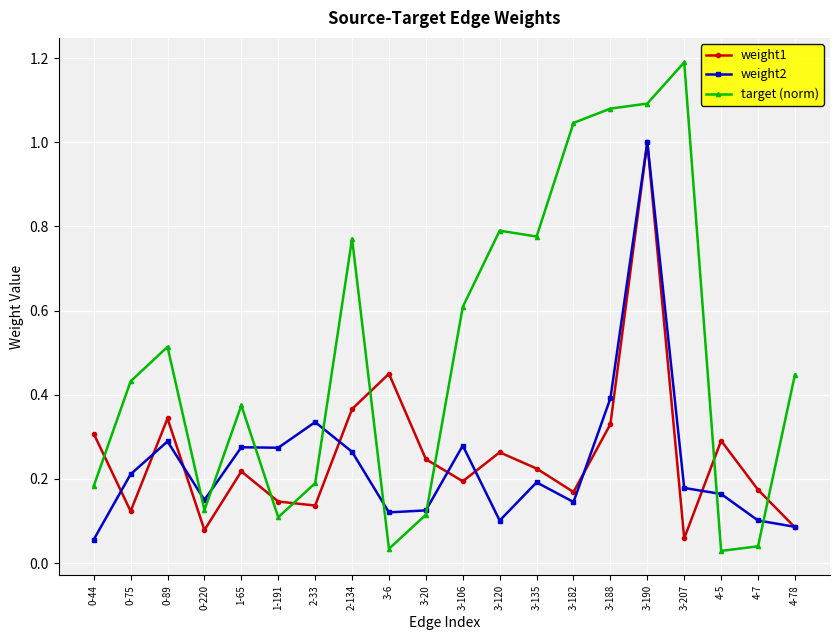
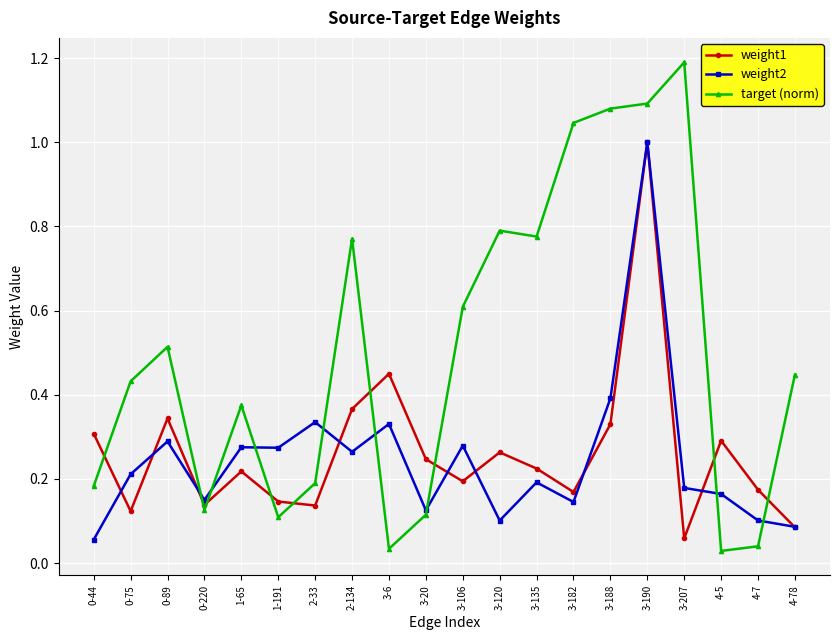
weight1, 0-220: 0.08 -> 0.14
weight2, 3-6: 0.12 -> 0.33
